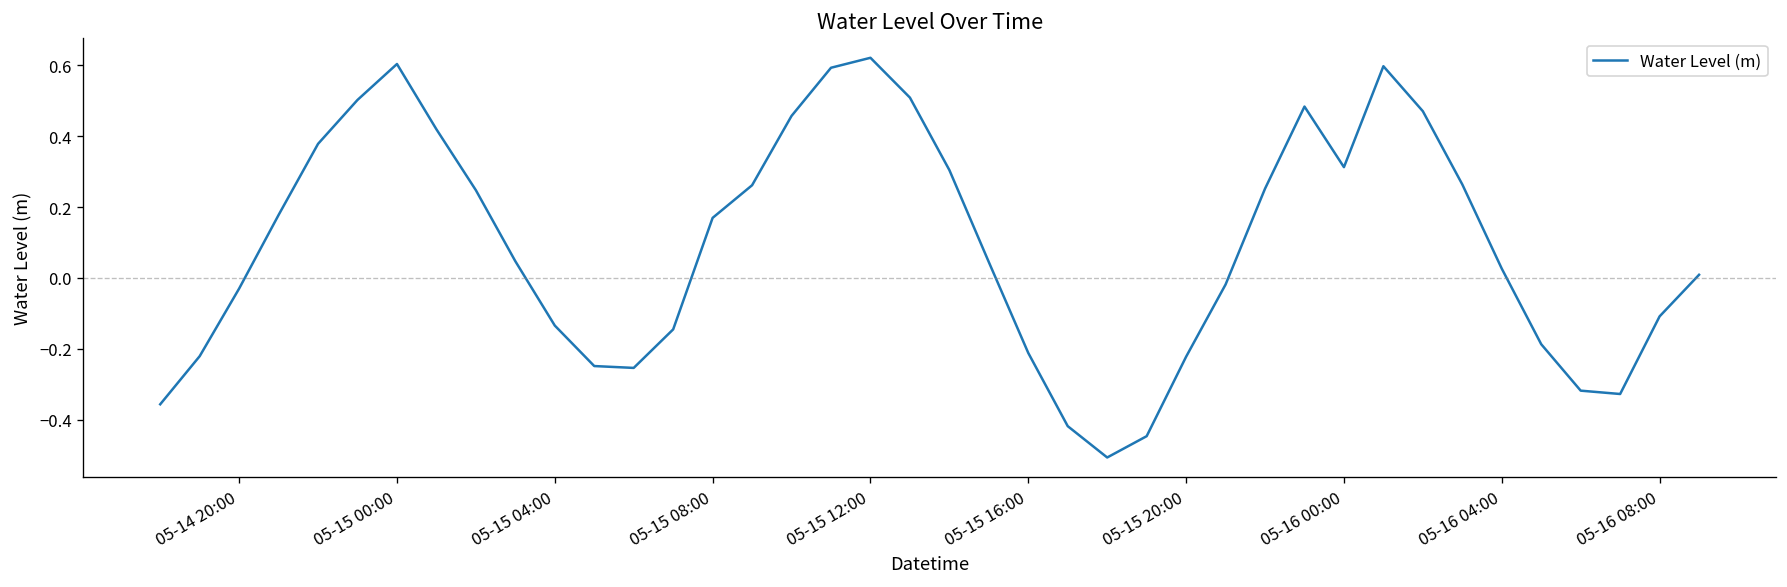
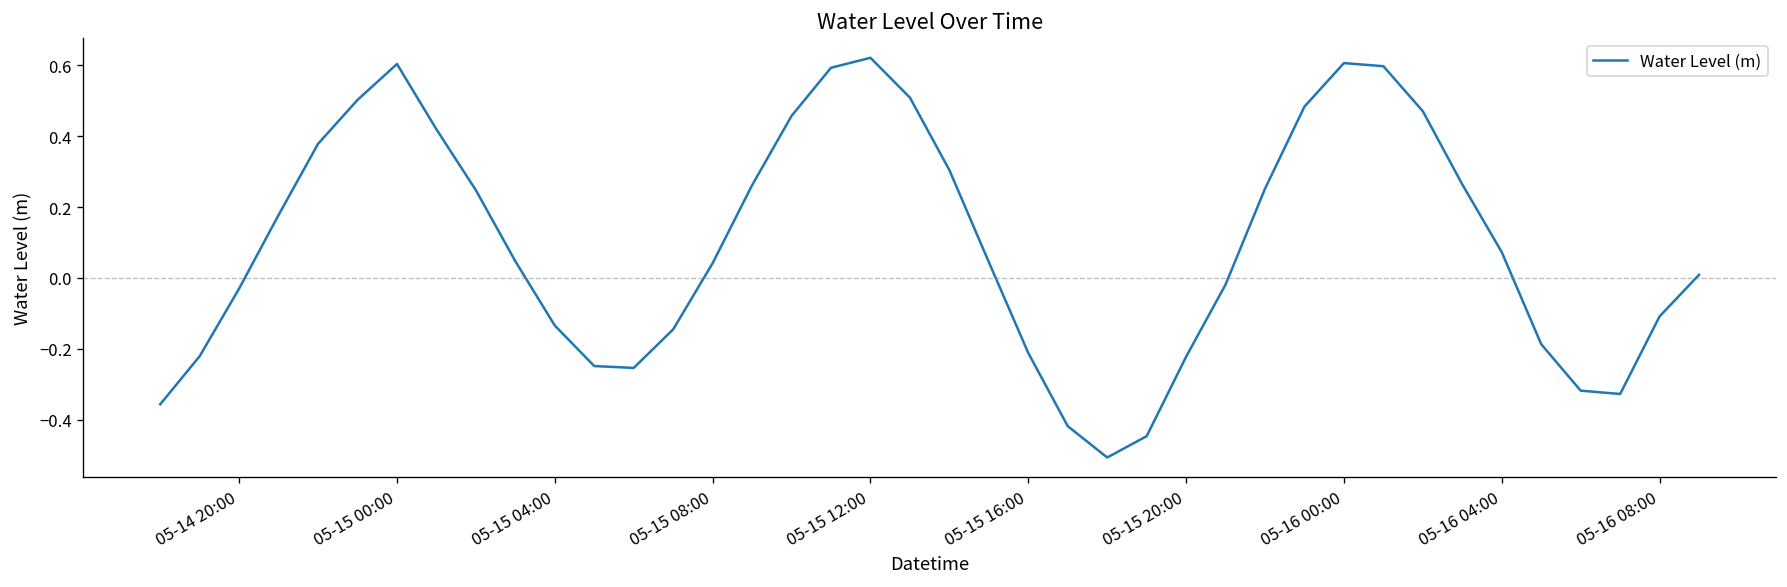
05-15 08:00: 0.17 -> 0.04
05-16 00:00: 0.31 -> 0.61
05-16 04:00: 0.03 -> 0.07
